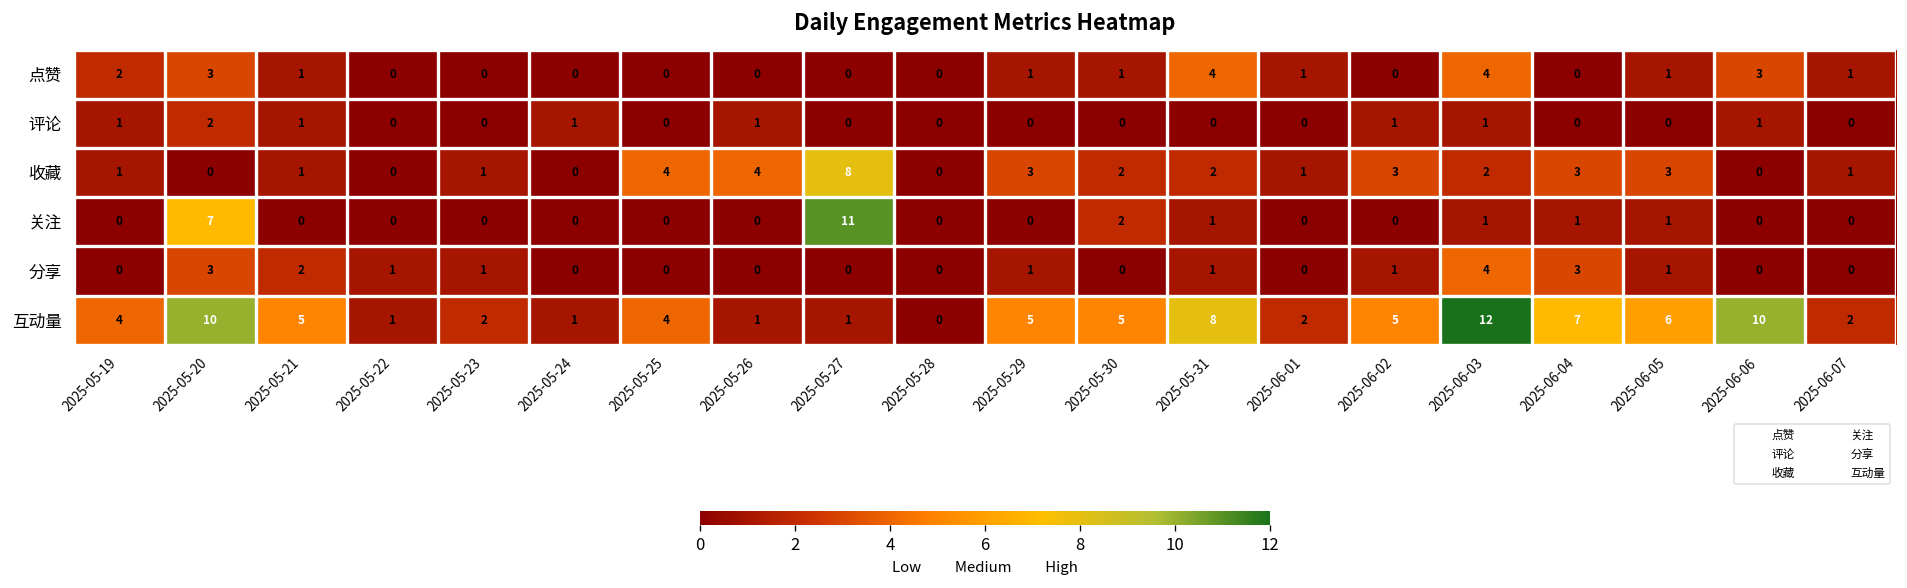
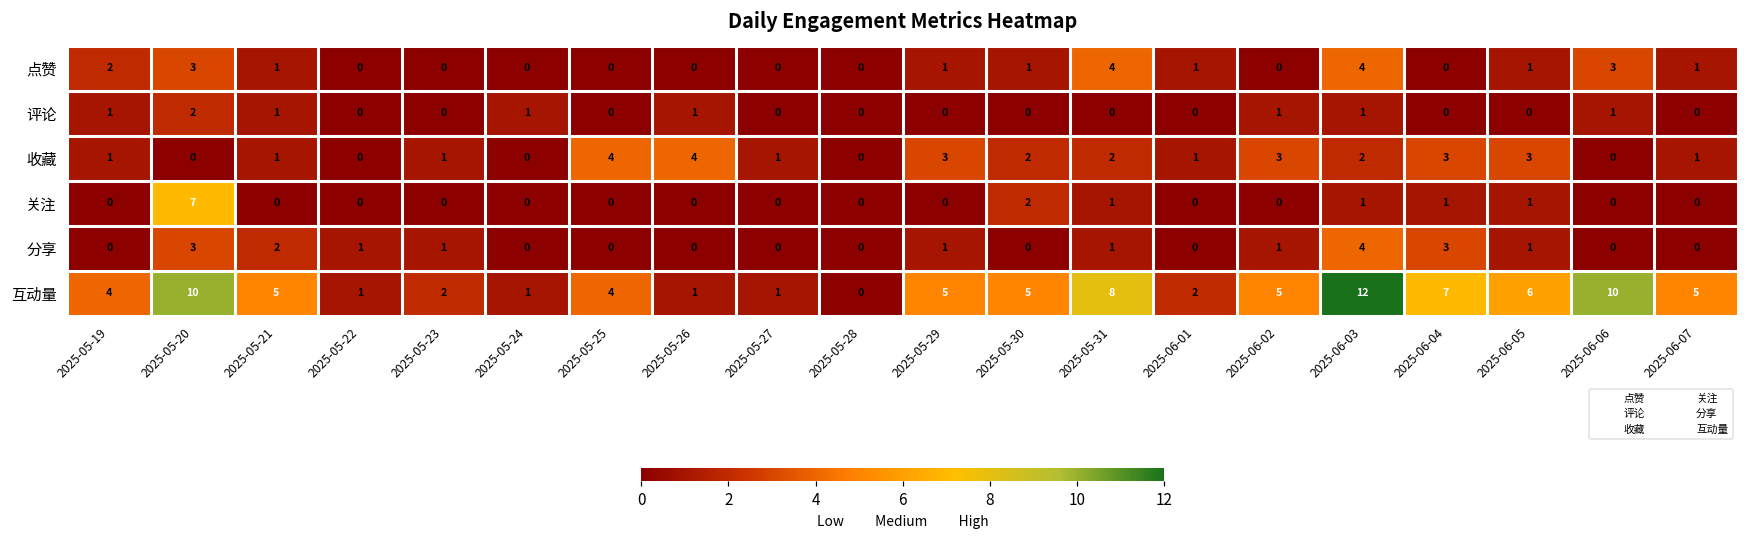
收藏, 2025-05-27: 8 -> 1
关注, 2025-05-27: 11 -> 0
互动量, 2025-06-07: 2 -> 5
